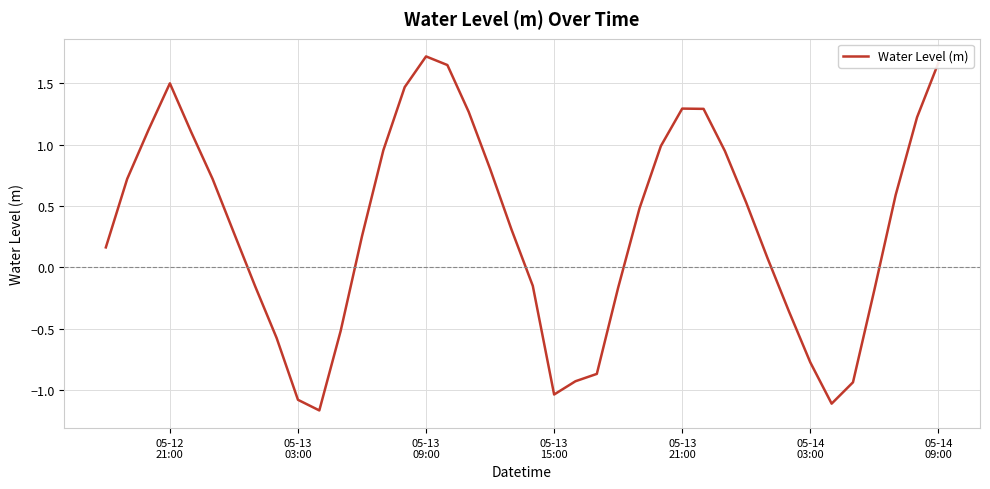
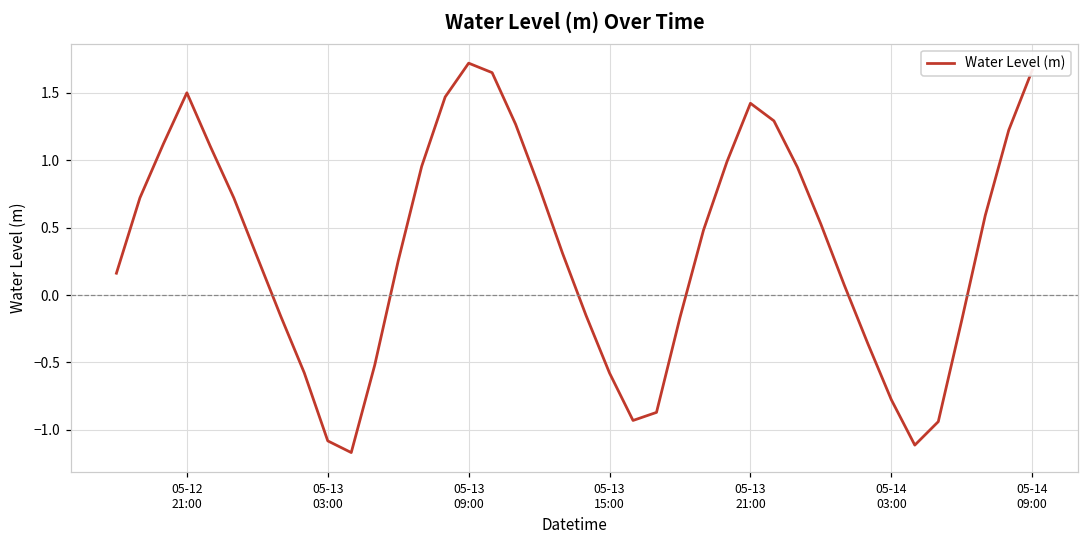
05-13 15:00: -1.04 -> -0.58
05-13 21:00: 1.29 -> 1.42
